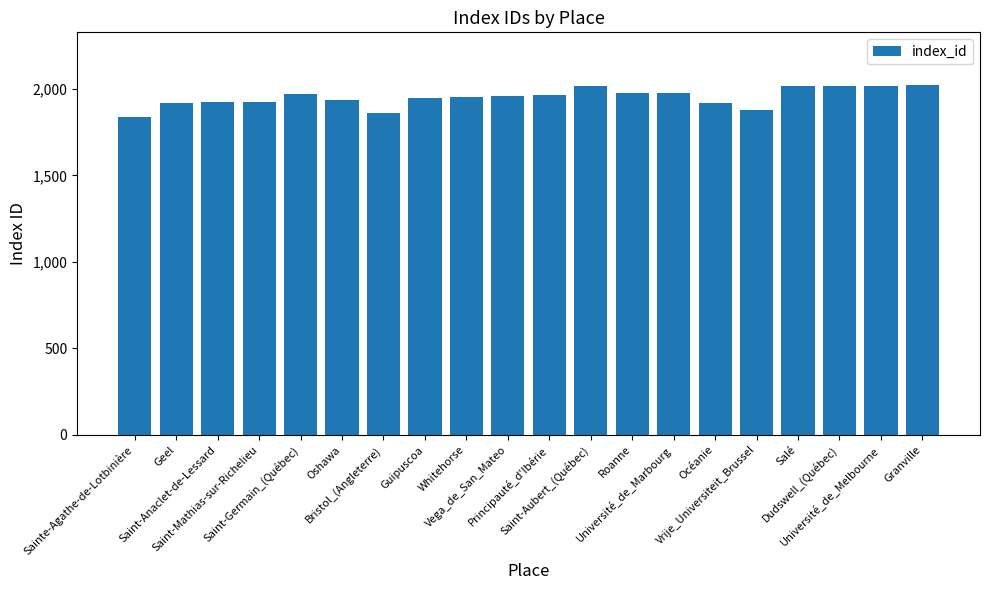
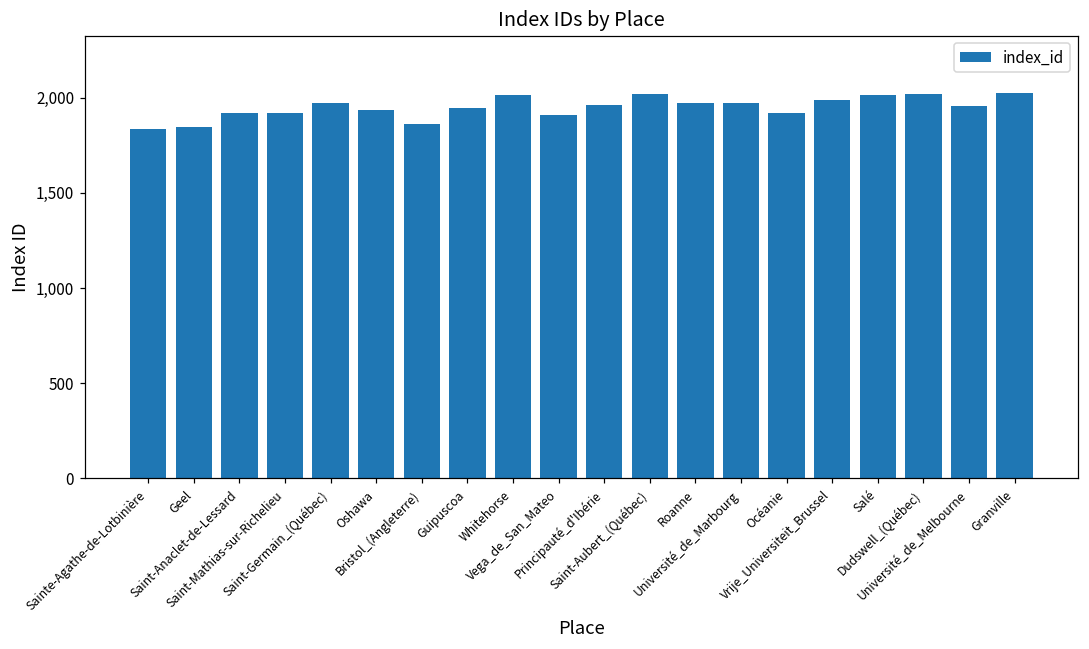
Geel: 1,920 -> 1,850
Whitehorse: 1,960 -> 2,010
Vega_de_San_Mateo: 1,960 -> 1,910
Vrije_Universiteit_Brussel: 1,880 -> 1,990
Université_de_Melbourne: 2,020 -> 1,950
